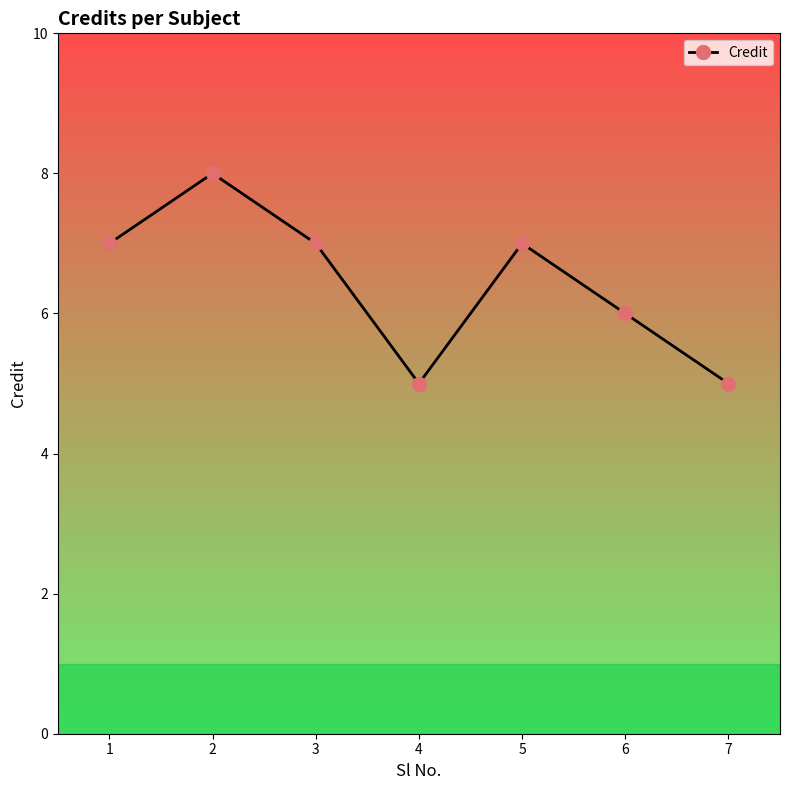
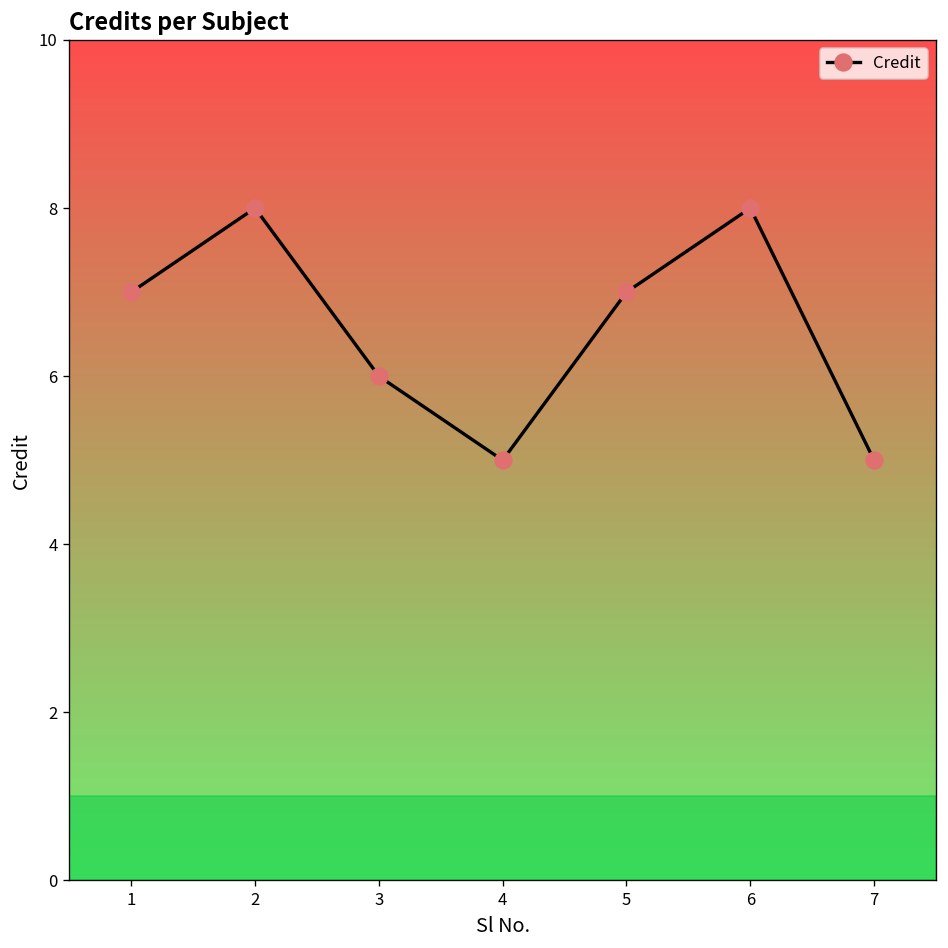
3: 7 -> 6
6: 6 -> 8
